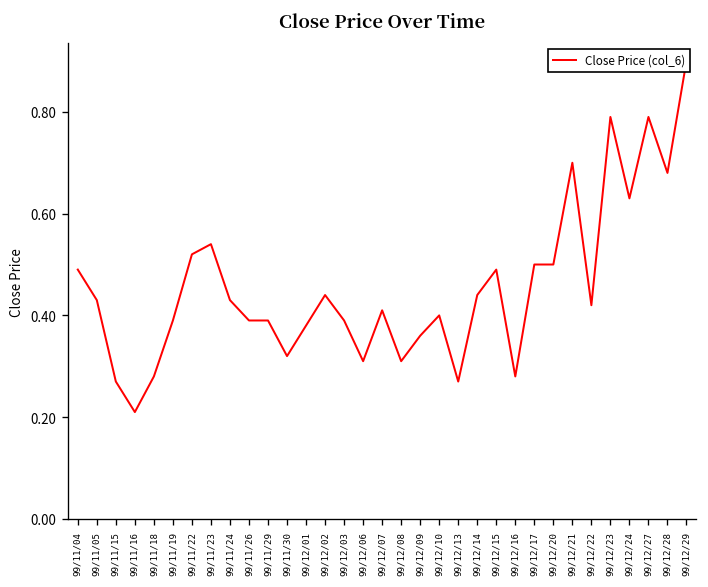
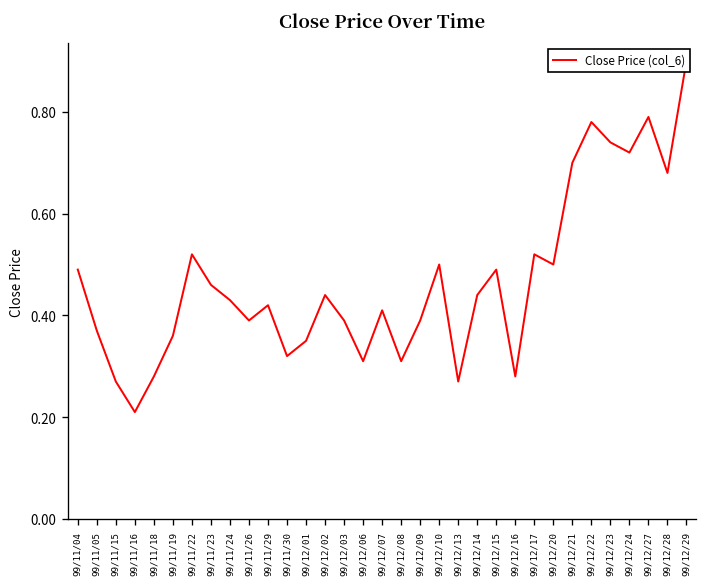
99/11/05: 0.43 -> 0.37
99/11/19: 0.39 -> 0.36
99/11/23: 0.54 -> 0.46
99/11/29: 0.39 -> 0.42
99/12/01: 0.38 -> 0.35
99/12/09: 0.36 -> 0.39
99/12/10: 0.4 -> 0.5
99/12/17: 0.50 -> 0.52
99/12/22: 0.42 -> 0.78
99/12/23: 0.79 -> 0.74
99/12/24: 0.63 -> 0.72
